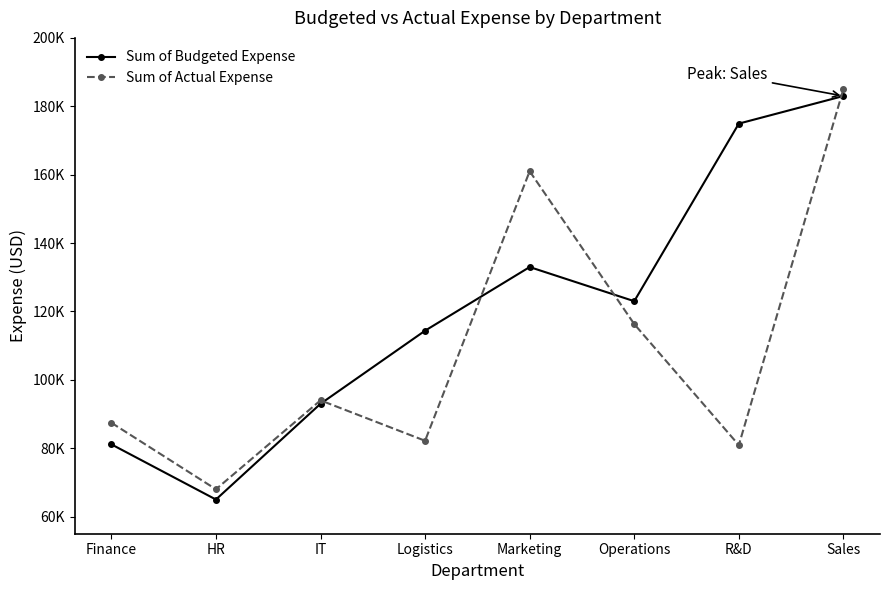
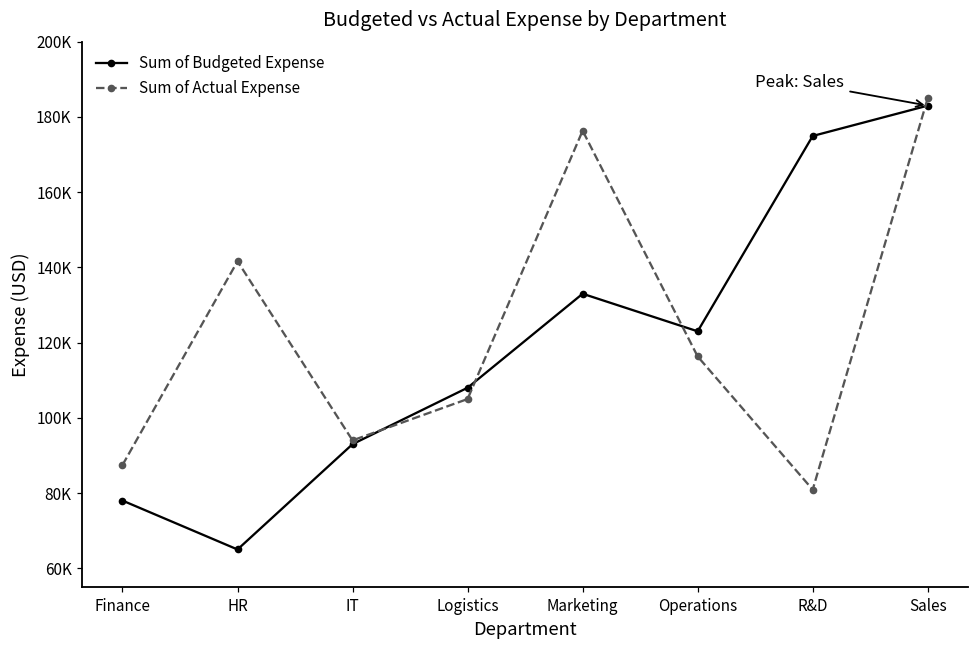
Sum of Budgeted Expense, Finance: 81000 -> 78000
Sum of Actual Expense, HR: 68000 -> 142000
Sum of Budgeted Expense, Logistics: 114000 -> 108000
Sum of Actual Expense, Logistics: 82000 -> 105000
Sum of Actual Expense, Marketing: 161000 -> 176000
